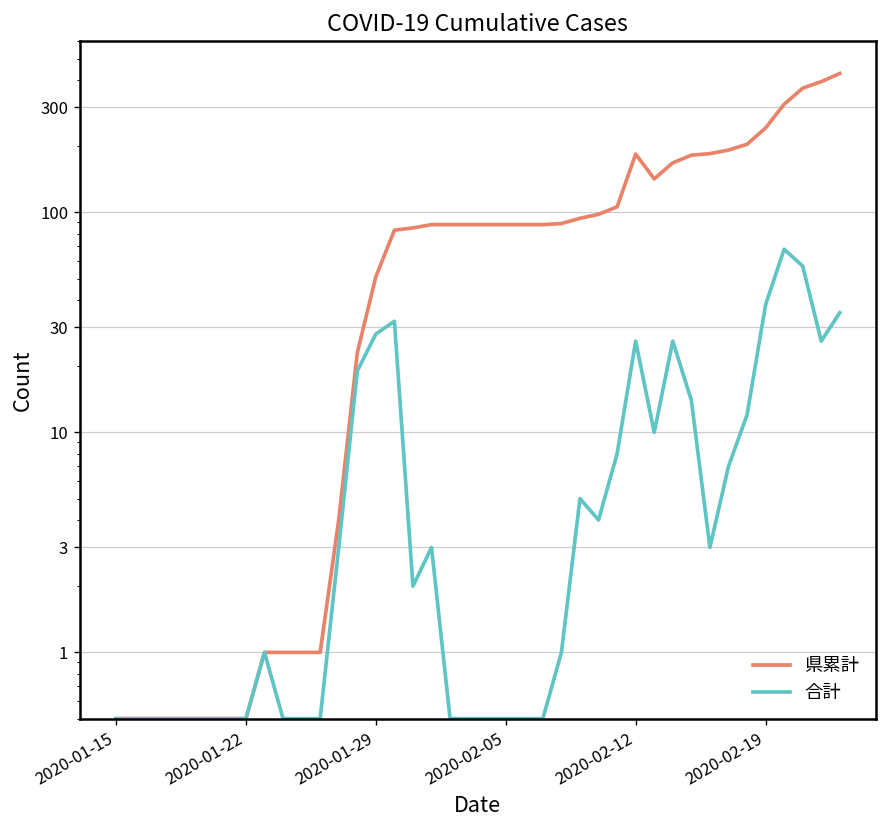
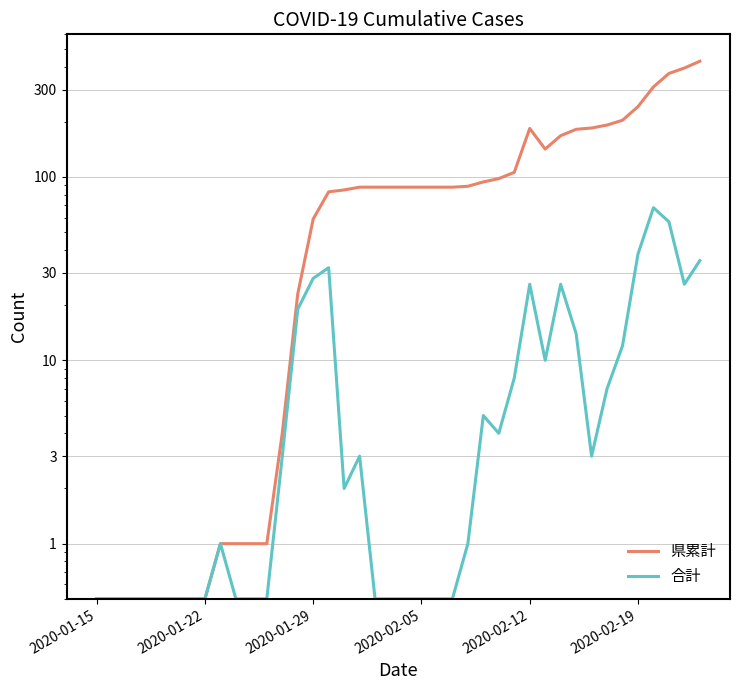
県累計, 2020-01-29: 51 -> 59
